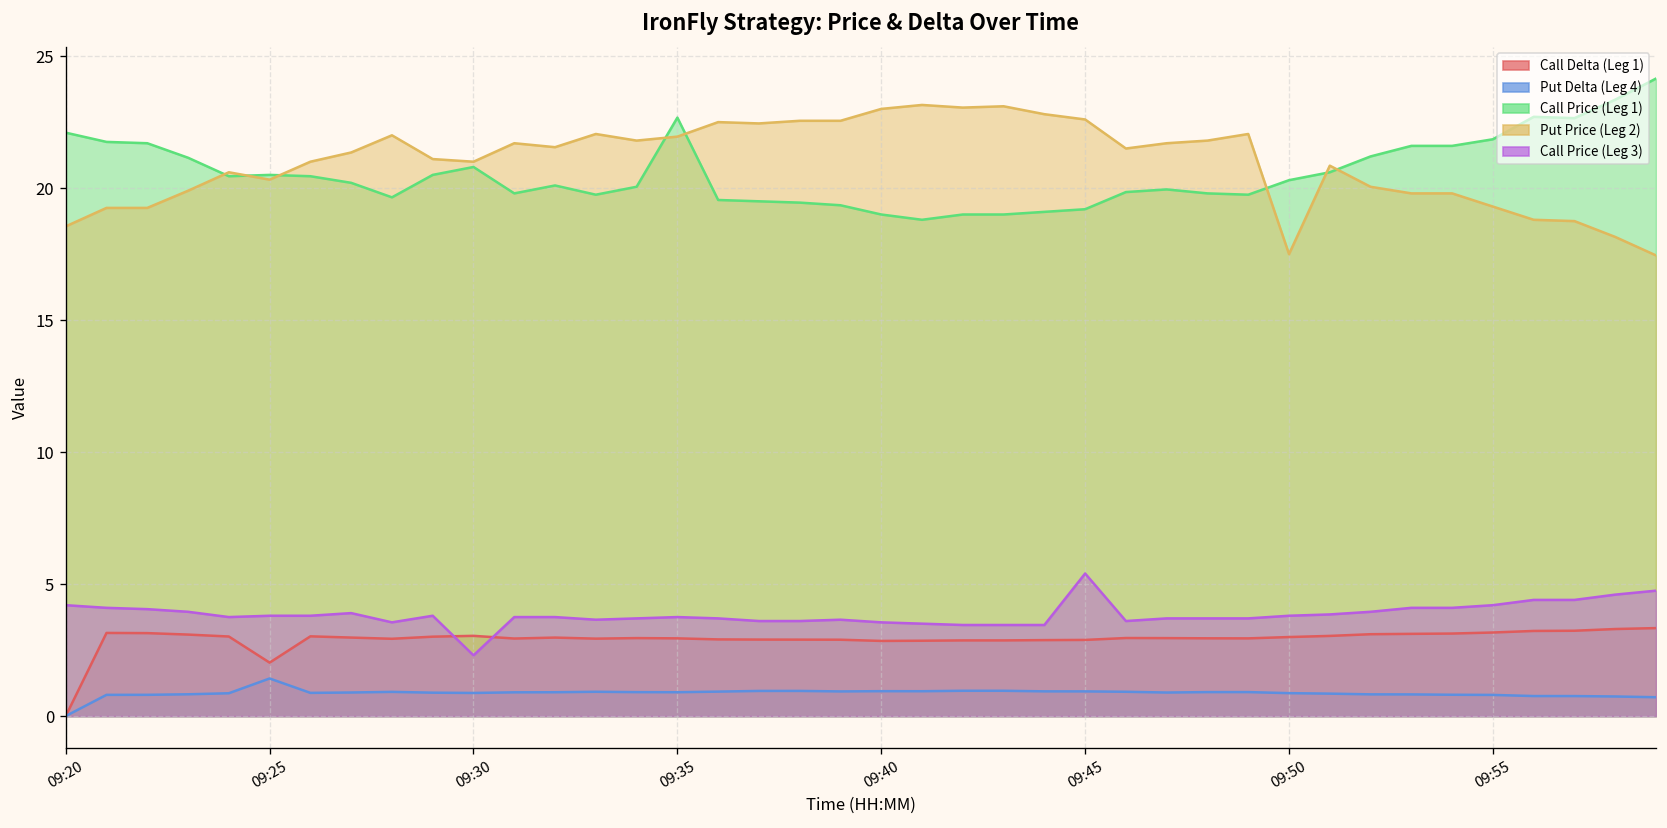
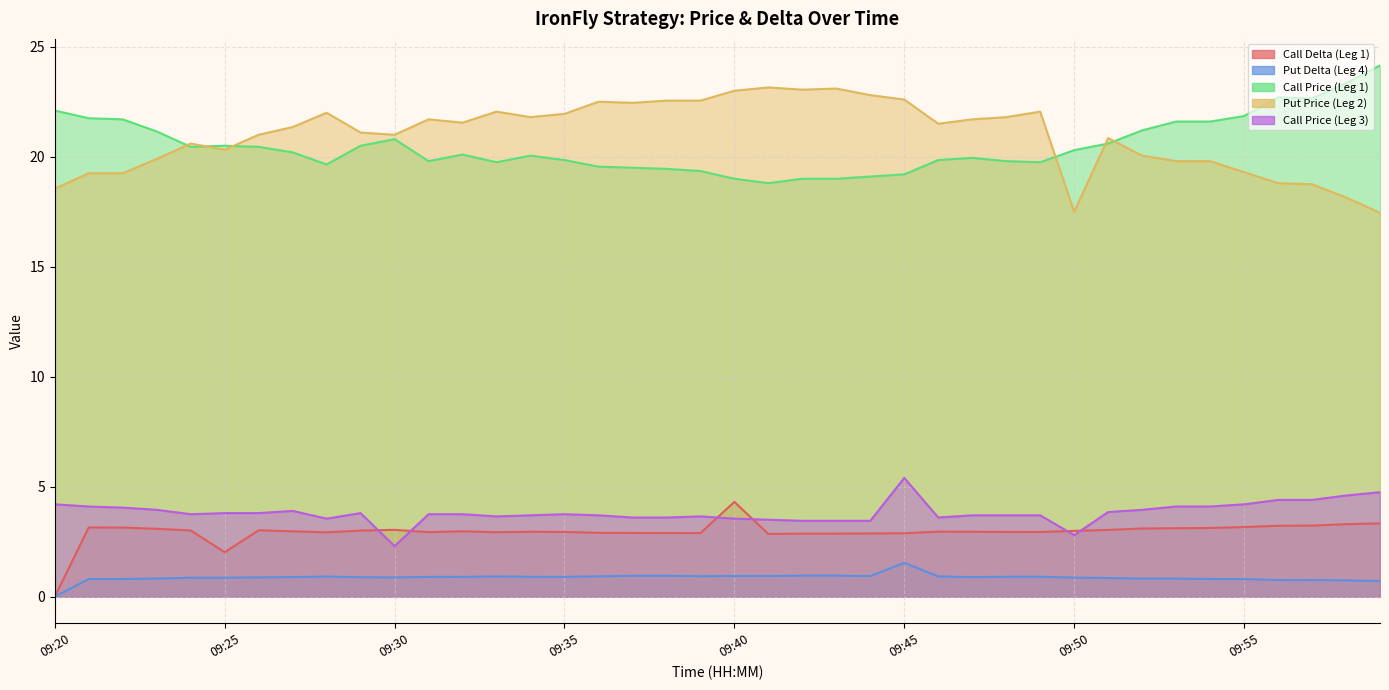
Put Delta (Leg 4), 09:25: 1.4 -> 0.9
Call Price (Leg 1), 09:35: 22.7 -> 19.9
Call Delta (Leg 1), 09:40: 2.8 -> 4.3
Put Delta (Leg 4), 09:45: 0.9 -> 1.5
Call Price (Leg 3), 09:50: 3.8 -> 2.8
